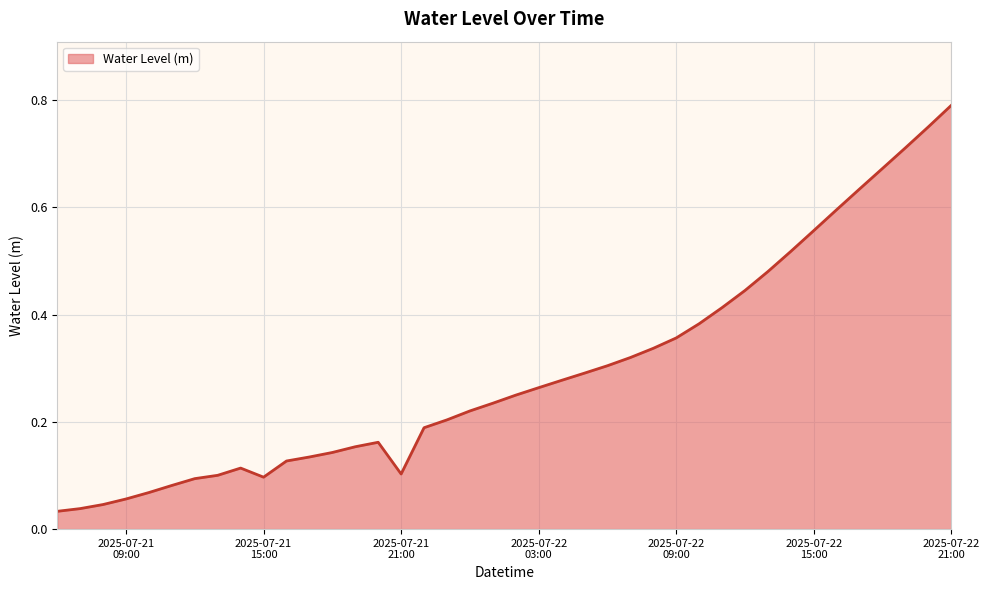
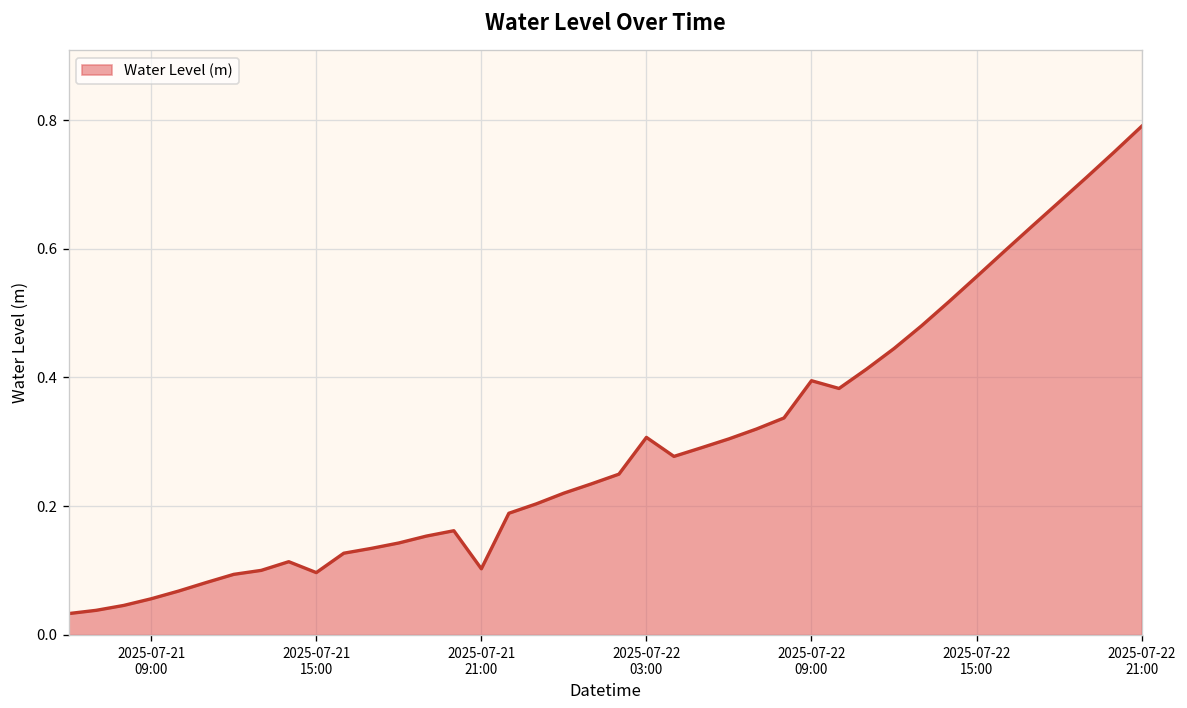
2025-07-22 03:00: 0.26 -> 0.31
2025-07-22 09:00: 0.36 -> 0.40
